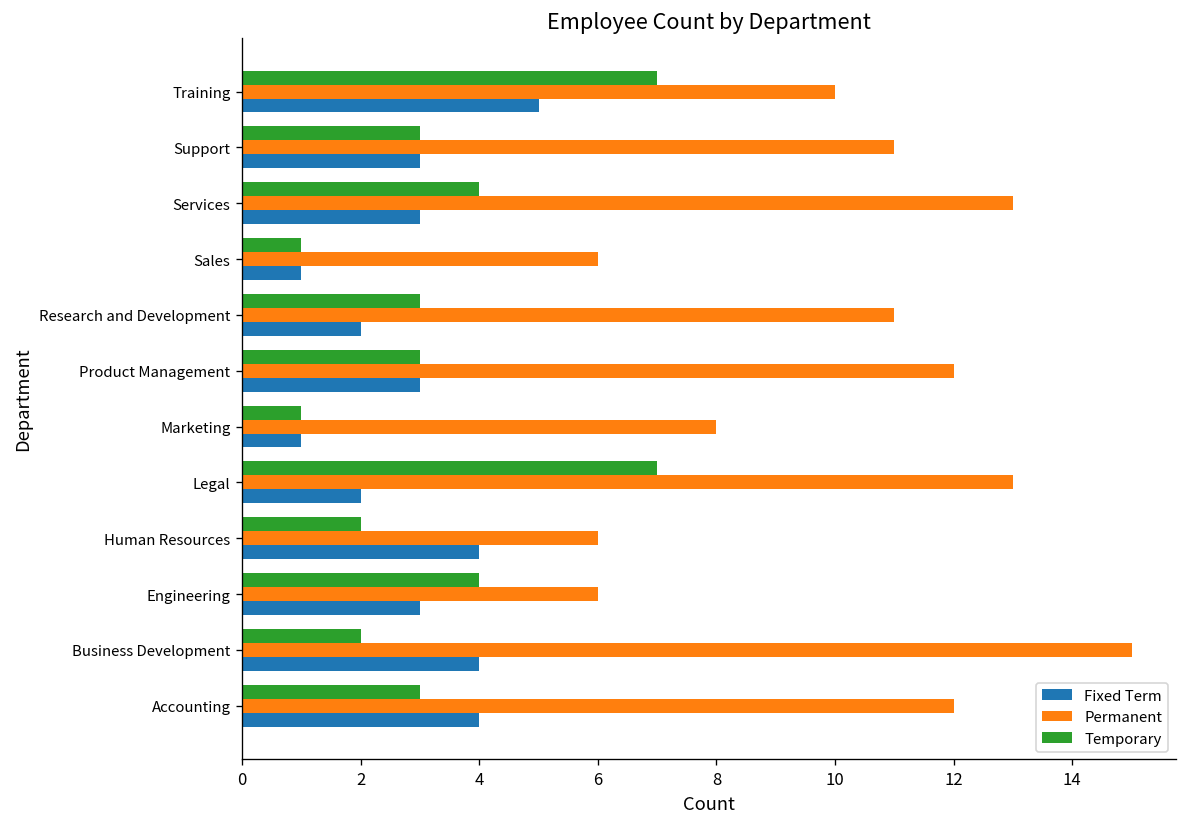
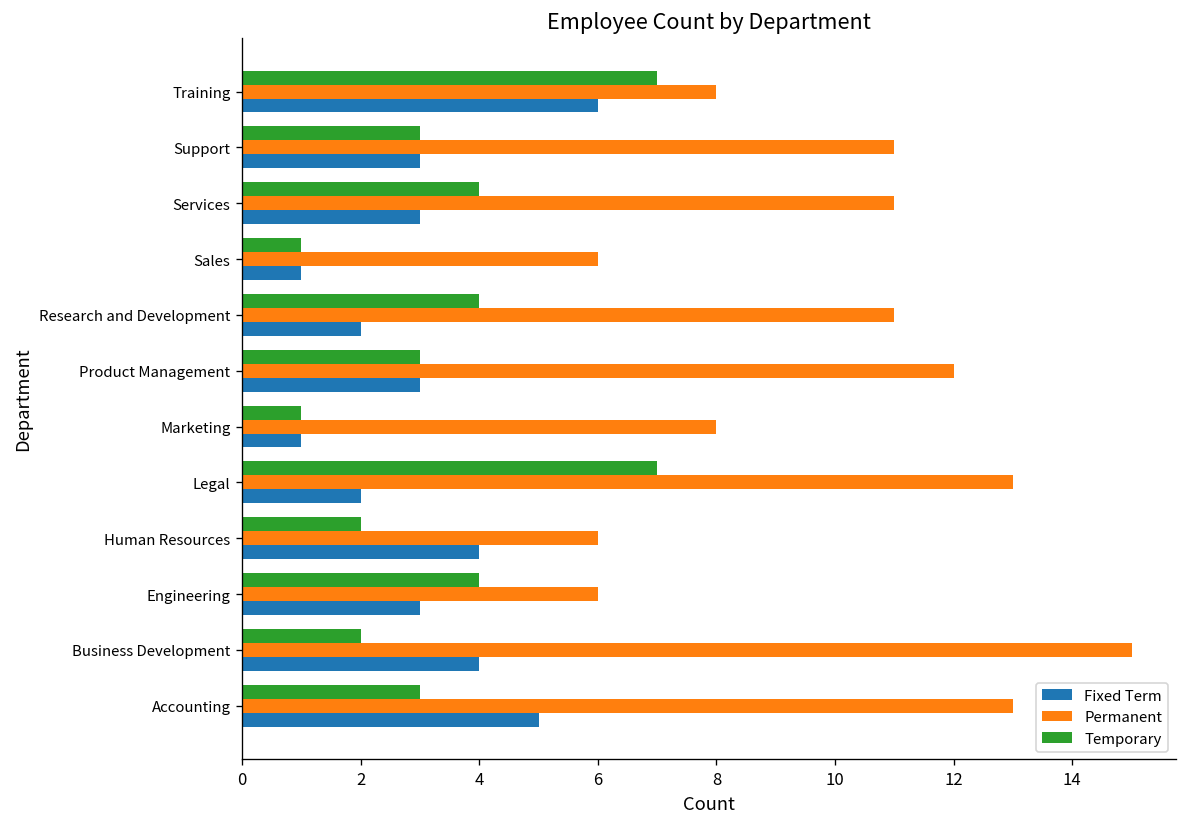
Permanent, Training: 10 -> 8
Fixed Term, Training: 5 -> 6
Permanent, Services: 13 -> 11
Temporary, Research and Development: 3 -> 4
Permanent, Accounting: 12 -> 13
Fixed Term, Accounting: 4 -> 5
